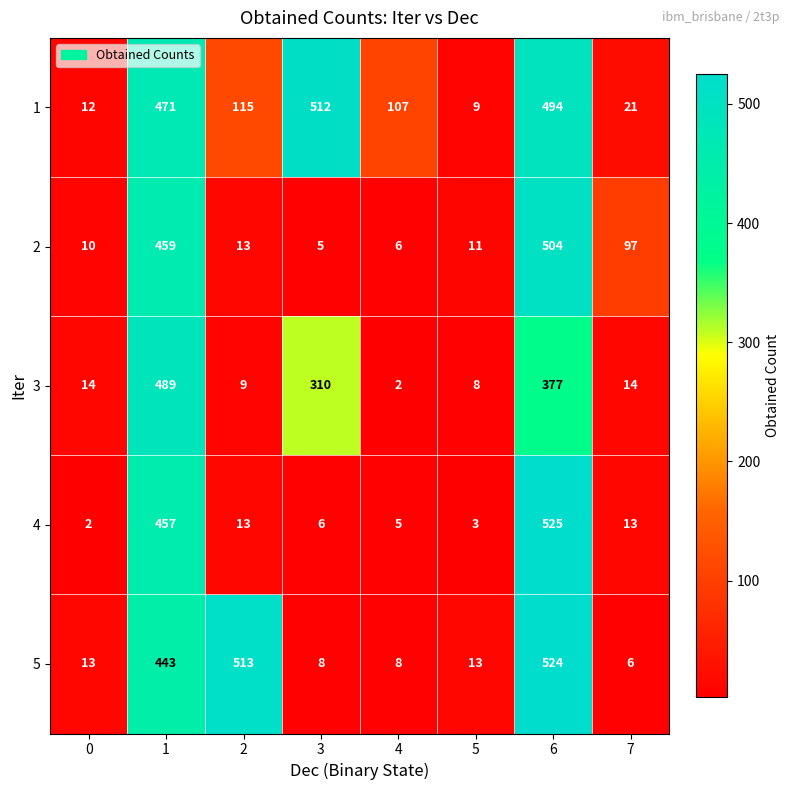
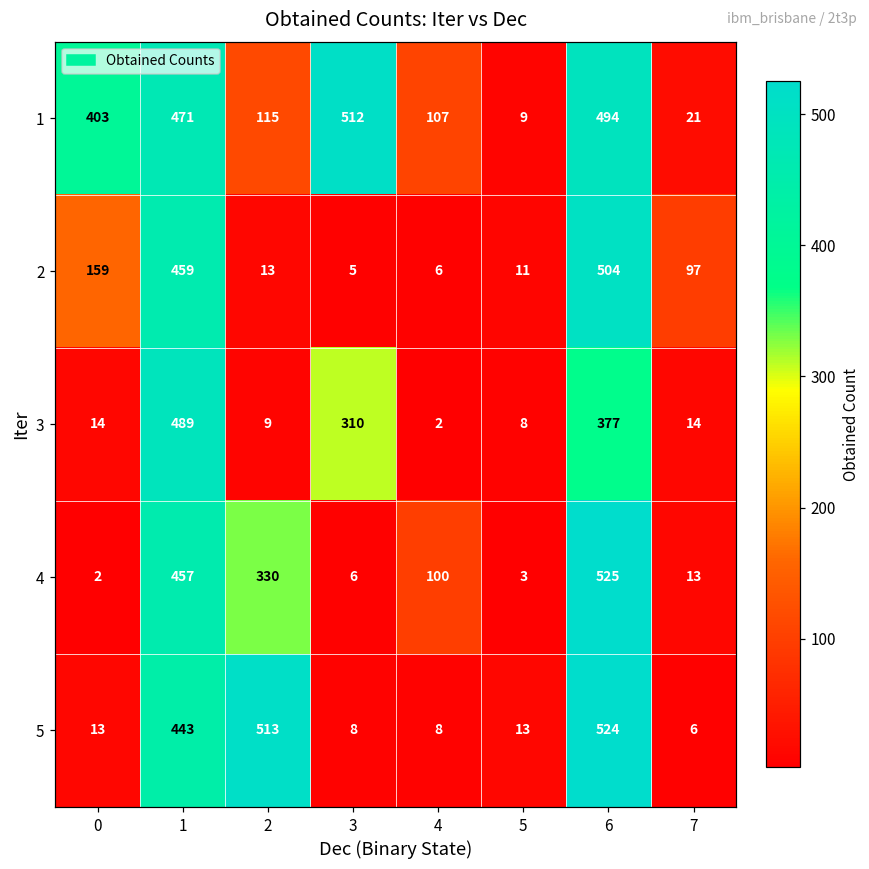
1, 0: 12 -> 403
2, 0: 10 -> 159
4, 2: 13 -> 330
4, 4: 5 -> 100
